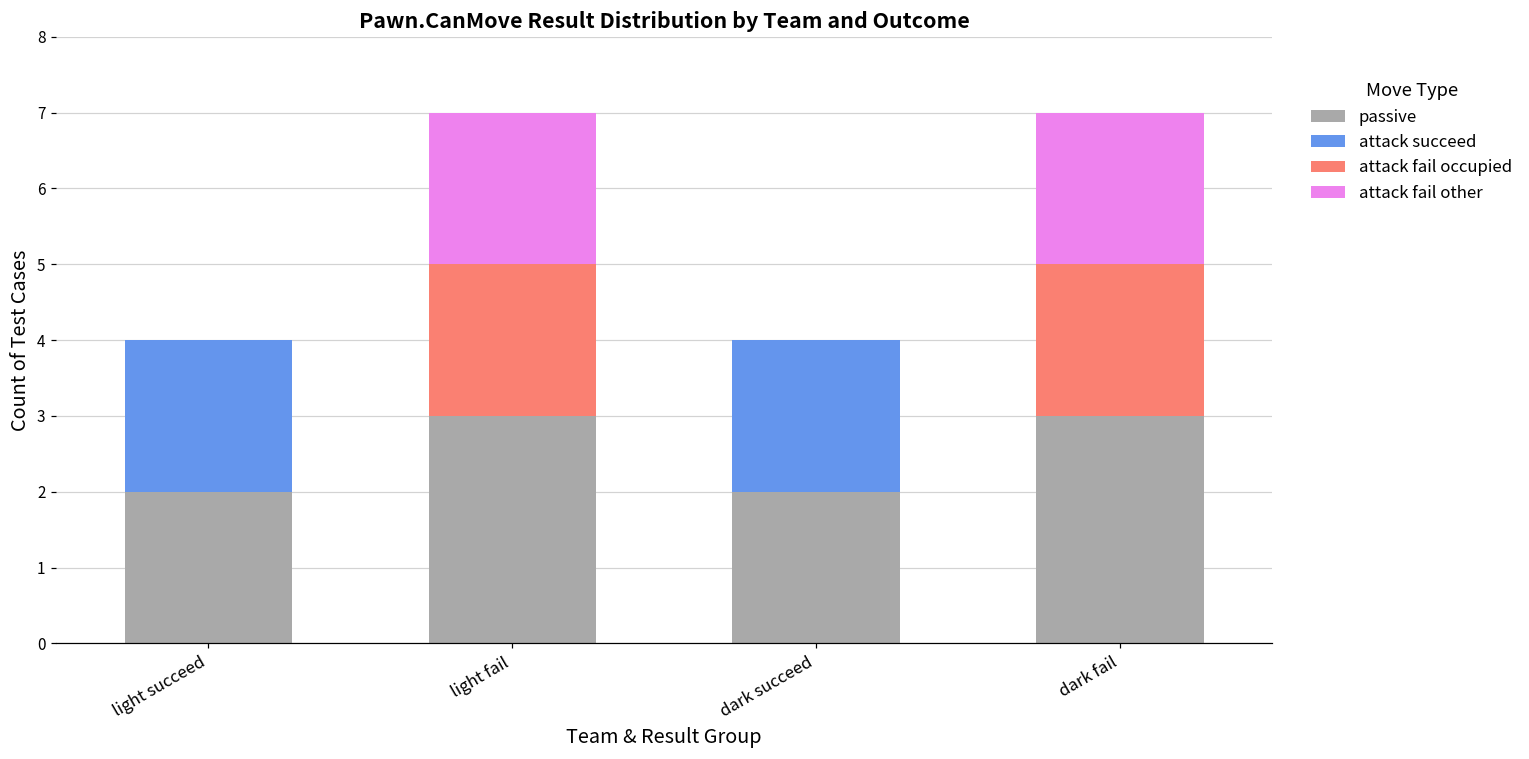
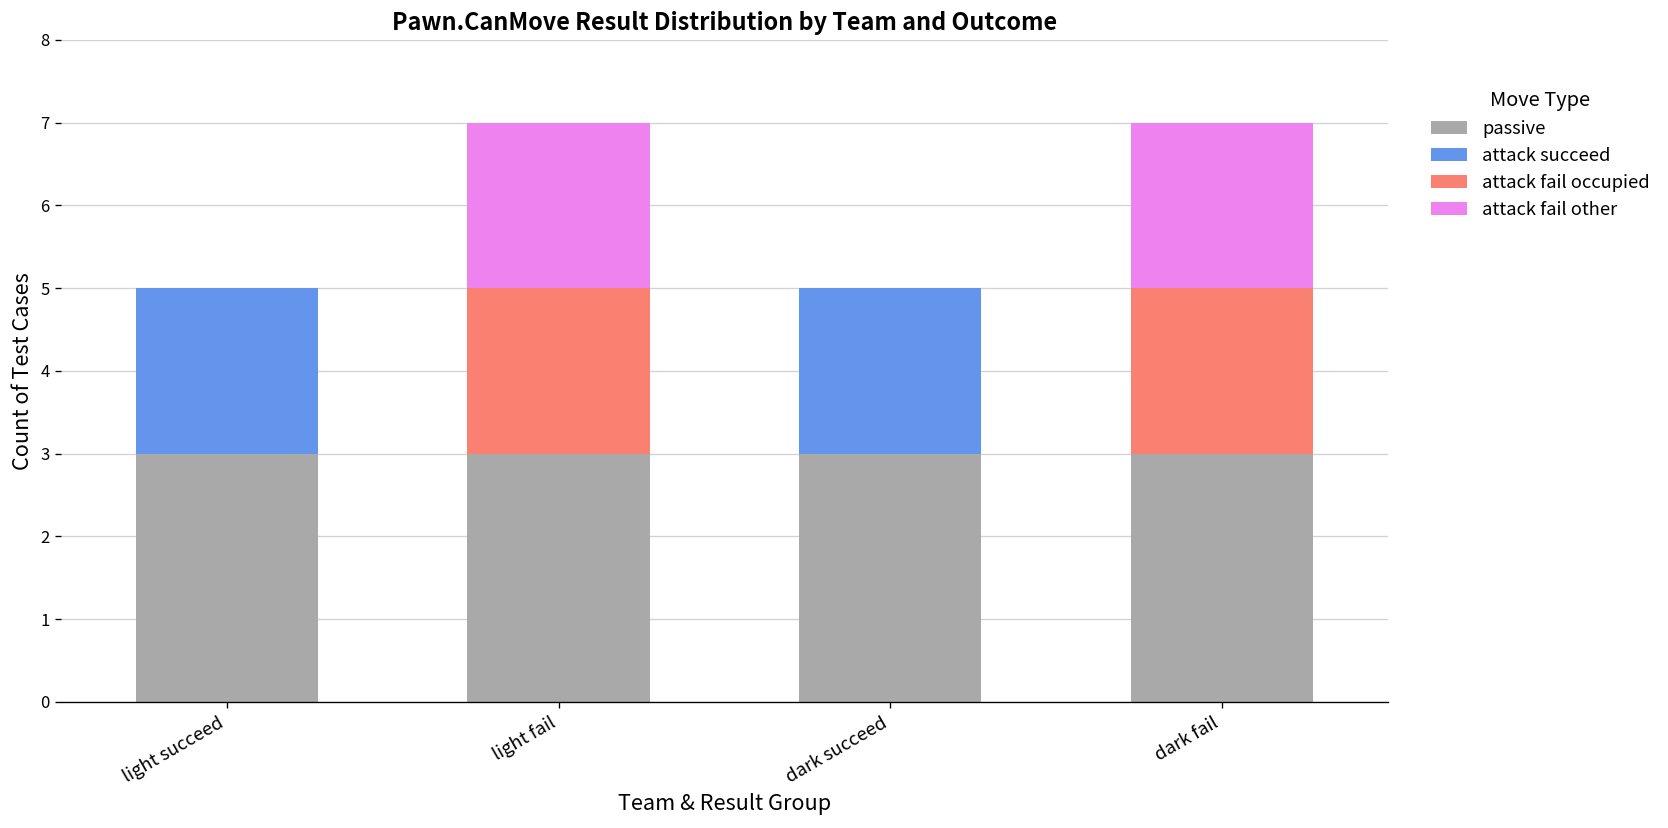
passive, light succeed: 2 -> 3
passive, dark succeed: 2 -> 3
